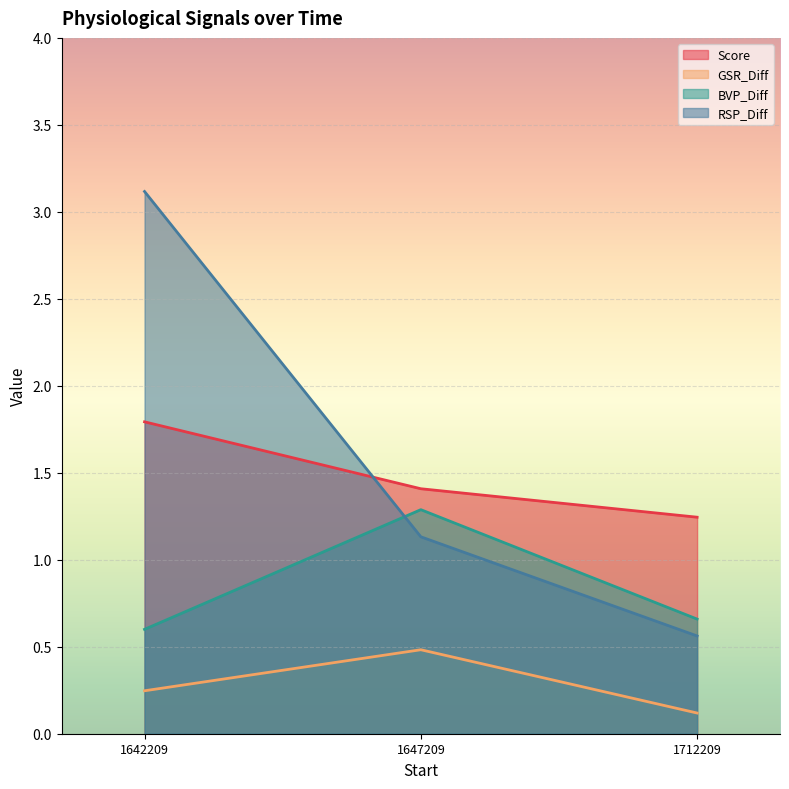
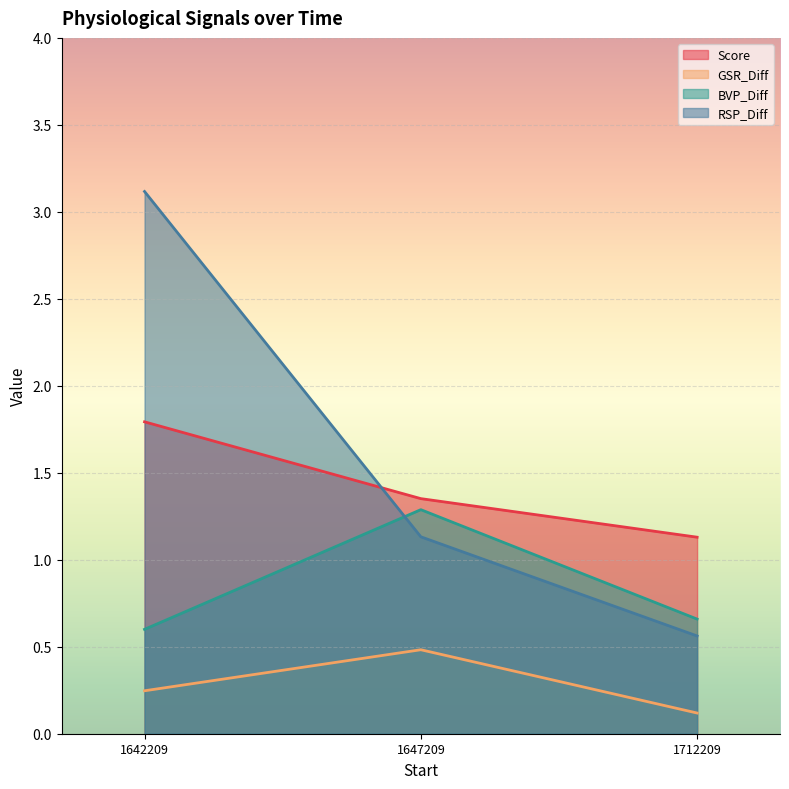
Score, 1647209: 1.41 -> 1.35
Score, 1712209: 1.24 -> 1.13
